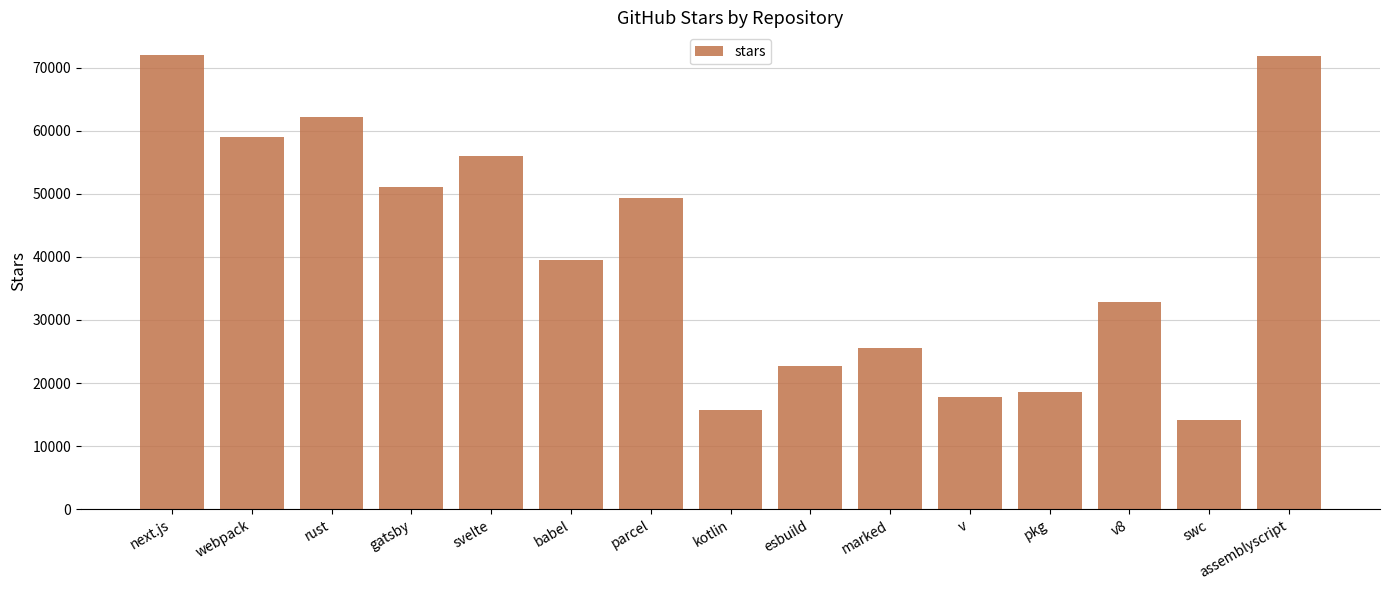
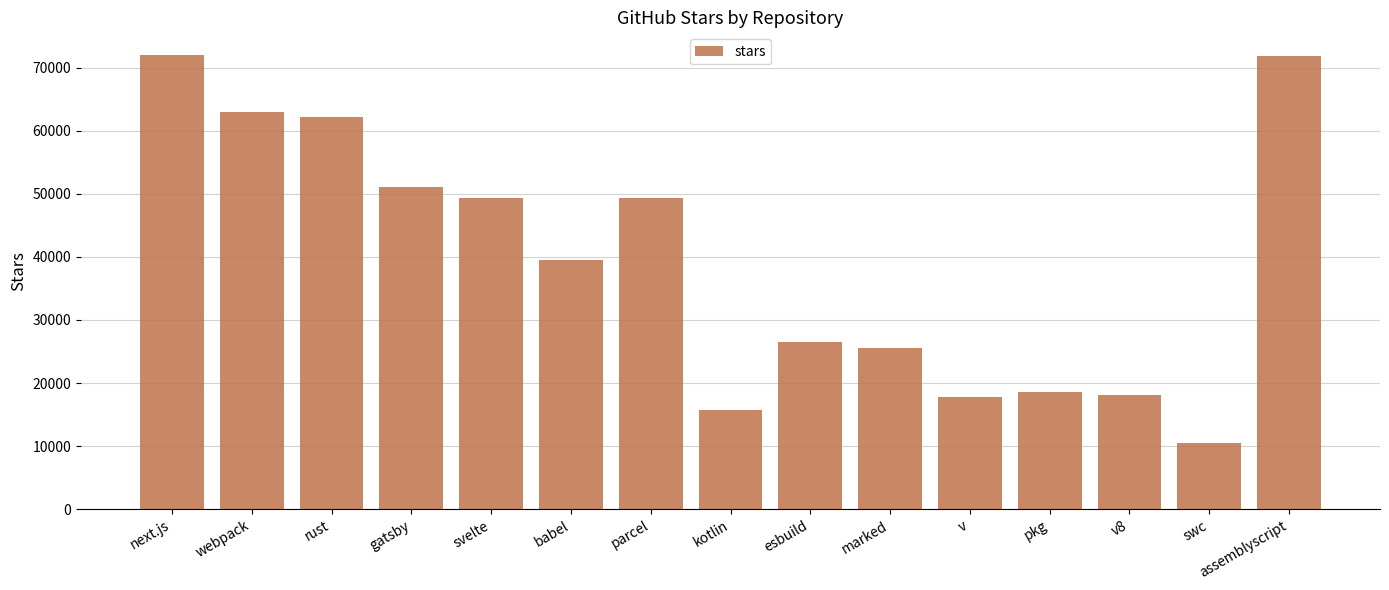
webpack: 59000 -> 63000
svelte: 56000 -> 49000
esbuild: 23000 -> 27000
v8: 33000 -> 18000
swc: 14000 -> 10000
